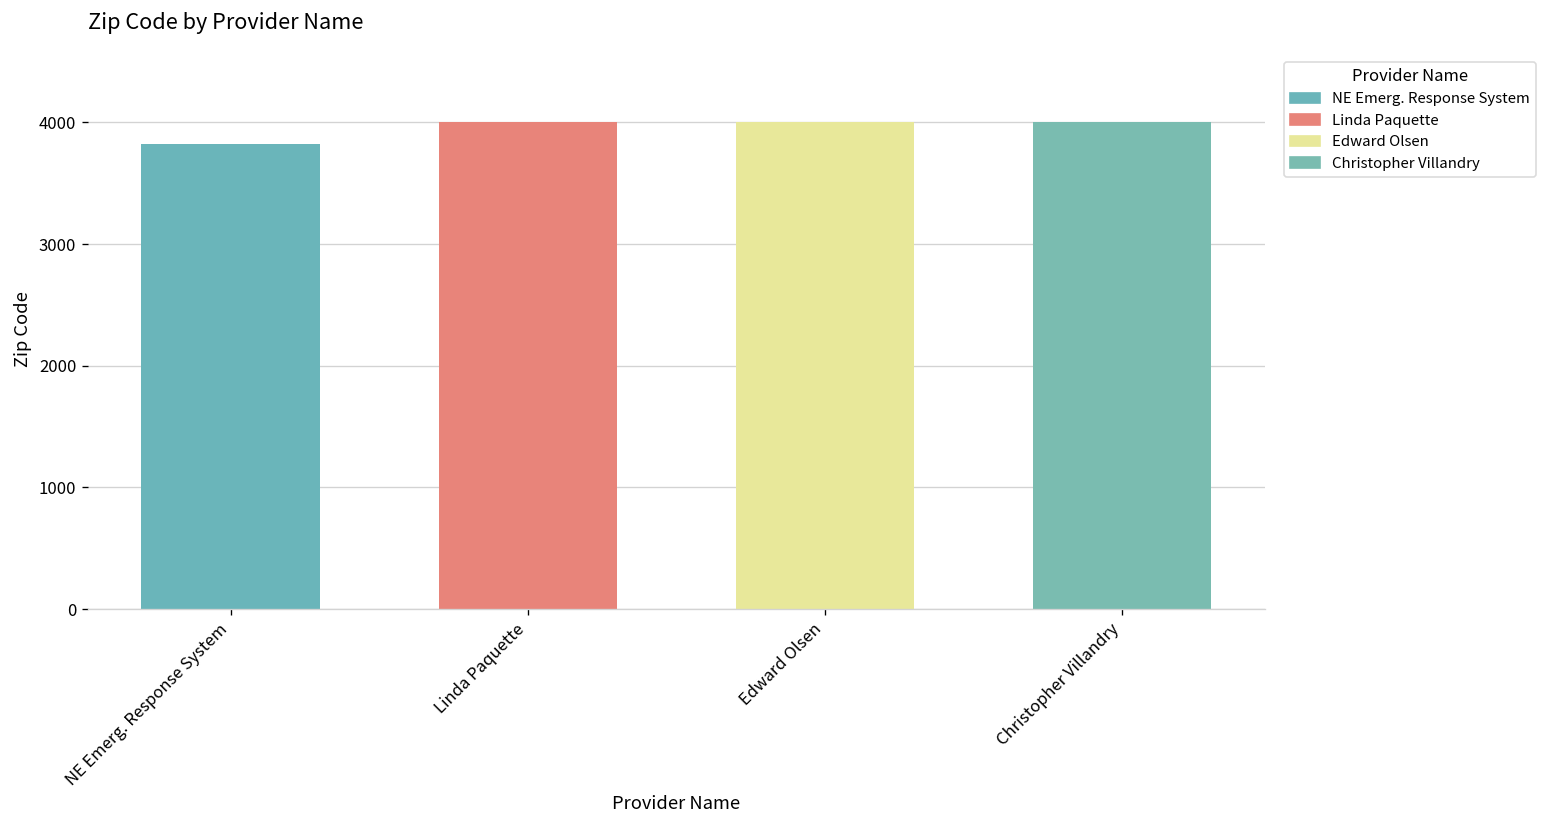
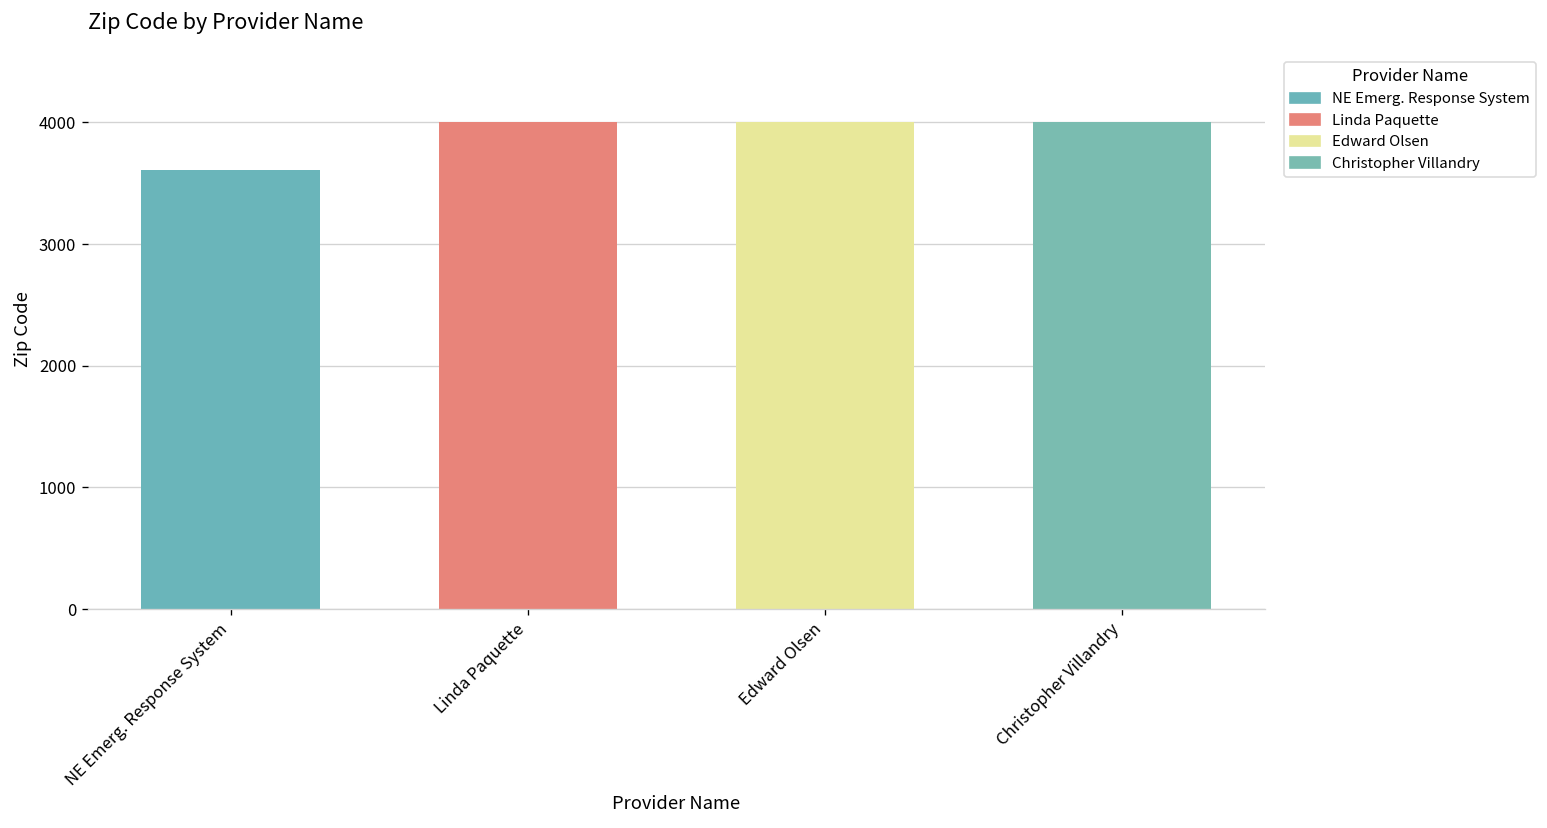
NE Emerg. Response System: 3820 -> 3610
